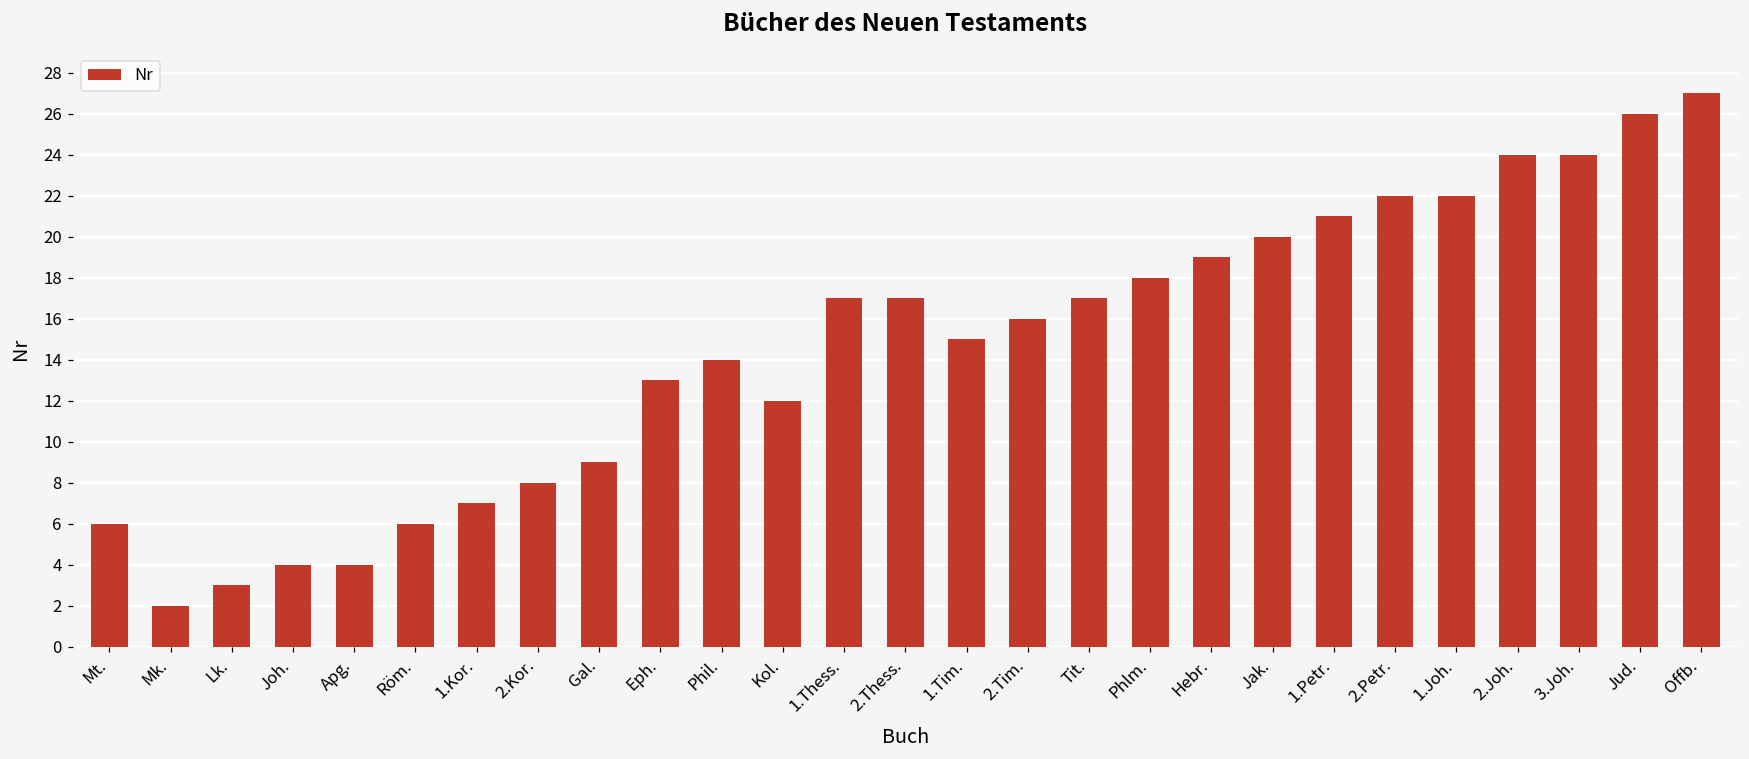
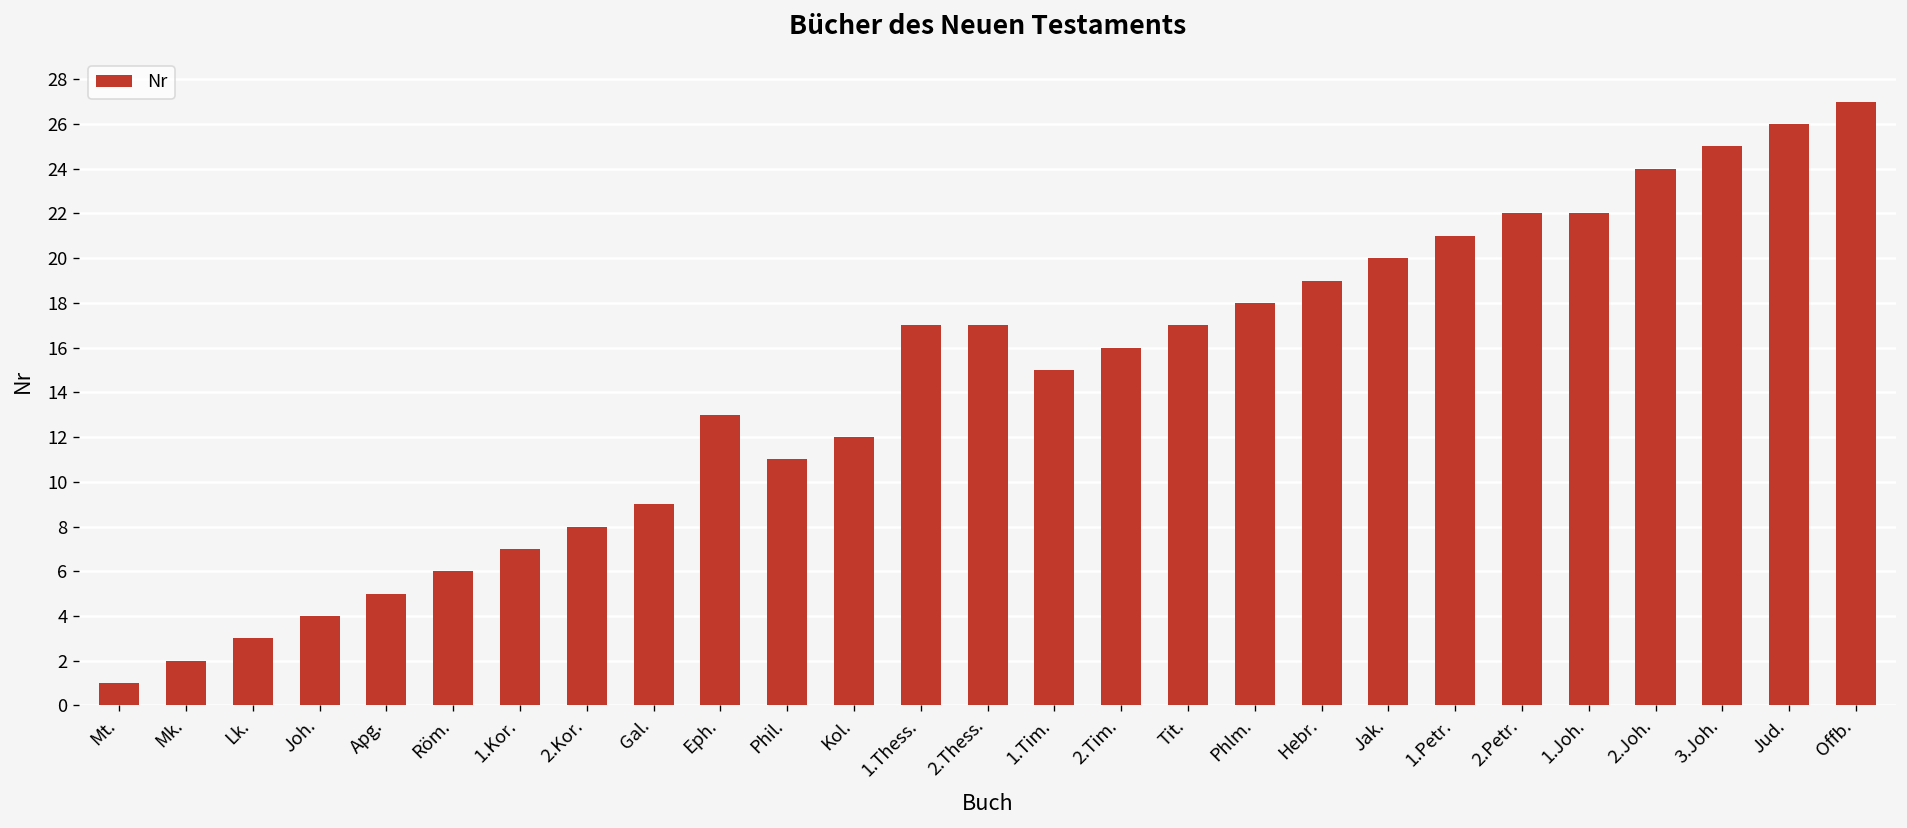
Mt.: 6 -> 1
Apg.: 4 -> 5
Phil.: 14 -> 11
3.Joh.: 24 -> 25
